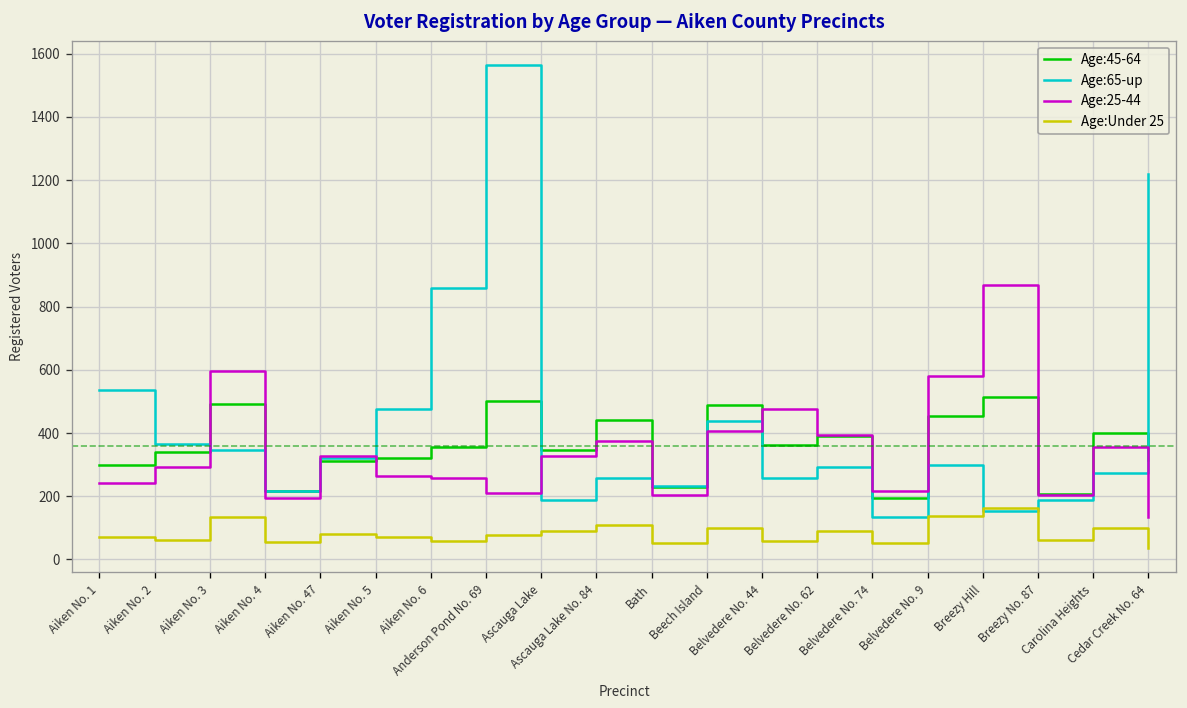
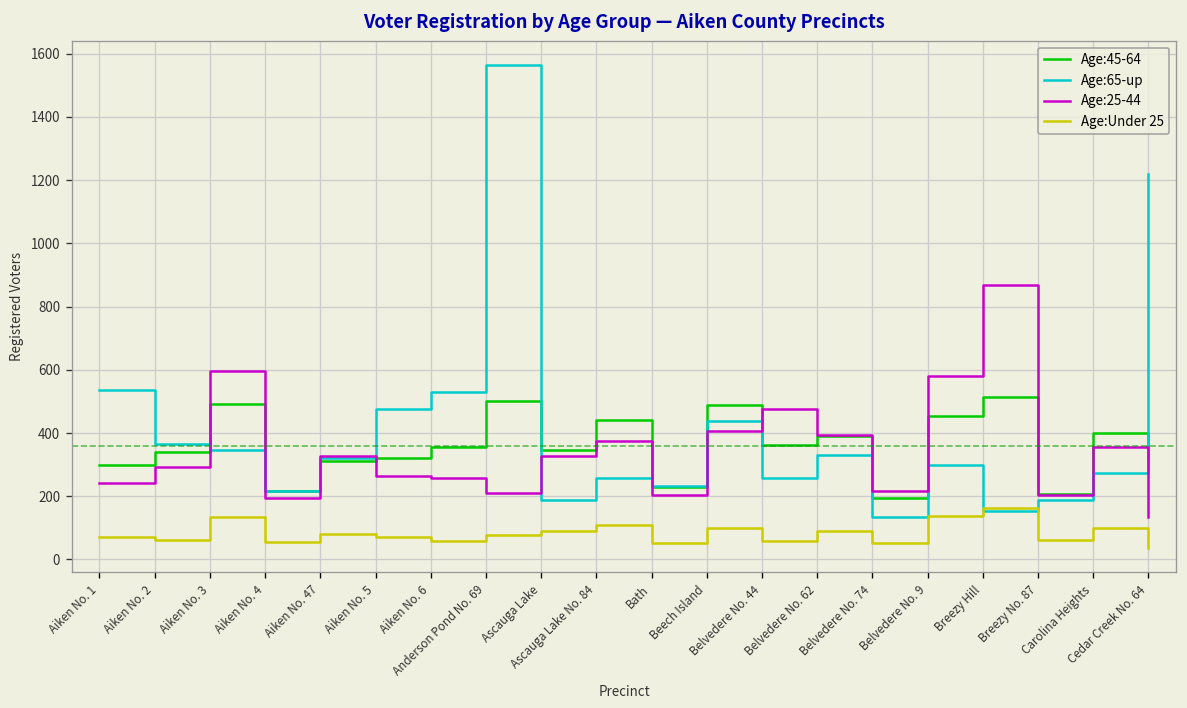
Age:65-up, Aiken No. 6: 860 -> 530
Age:65-up, Belvedere No. 62: 290 -> 330
